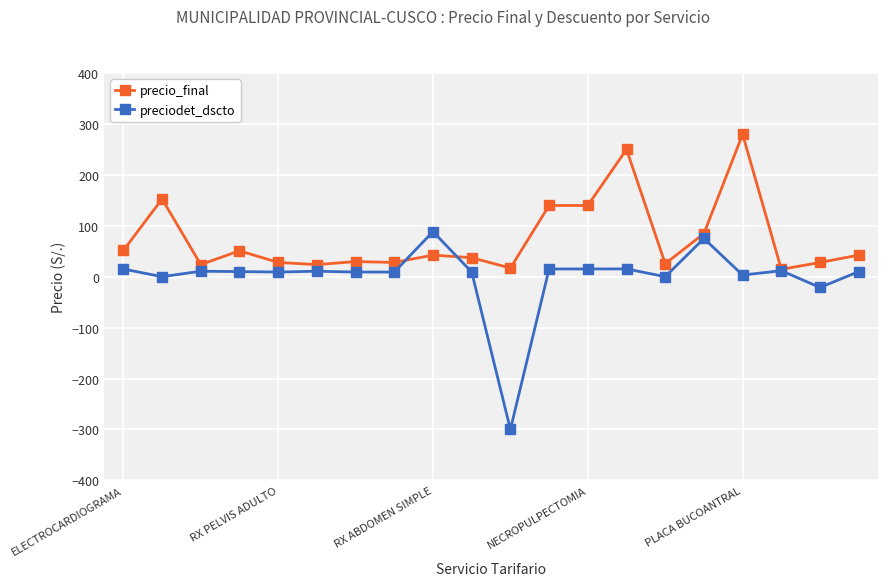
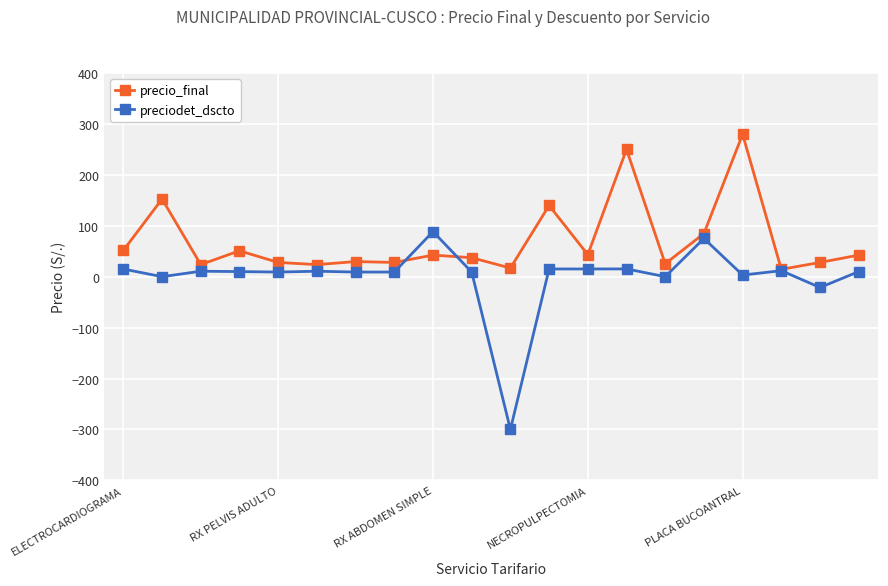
precio_final, NECROPULPECTOMIA: 140 -> 40
